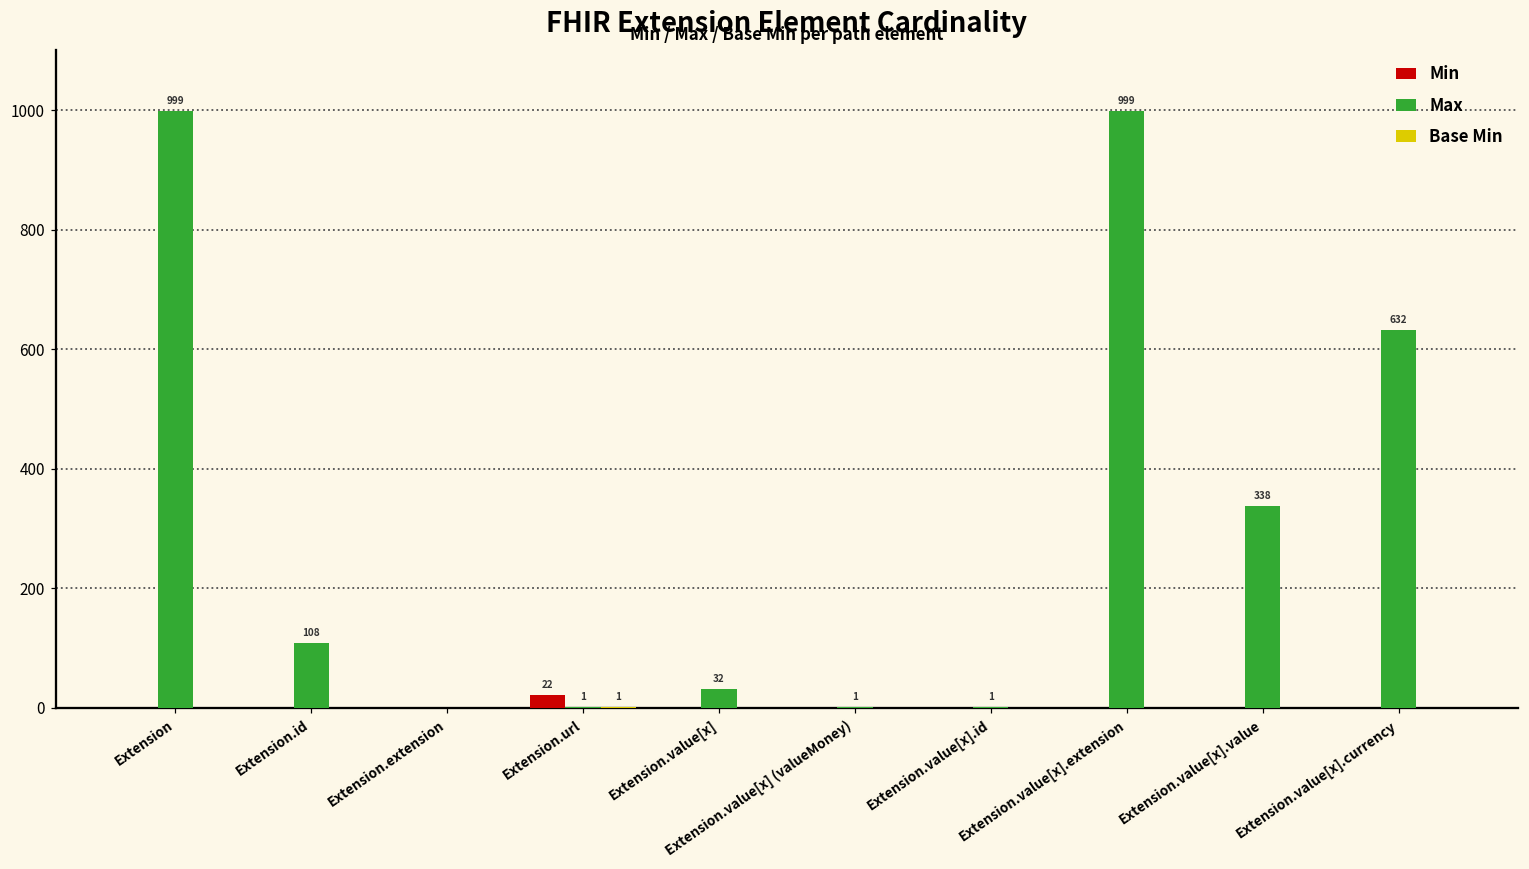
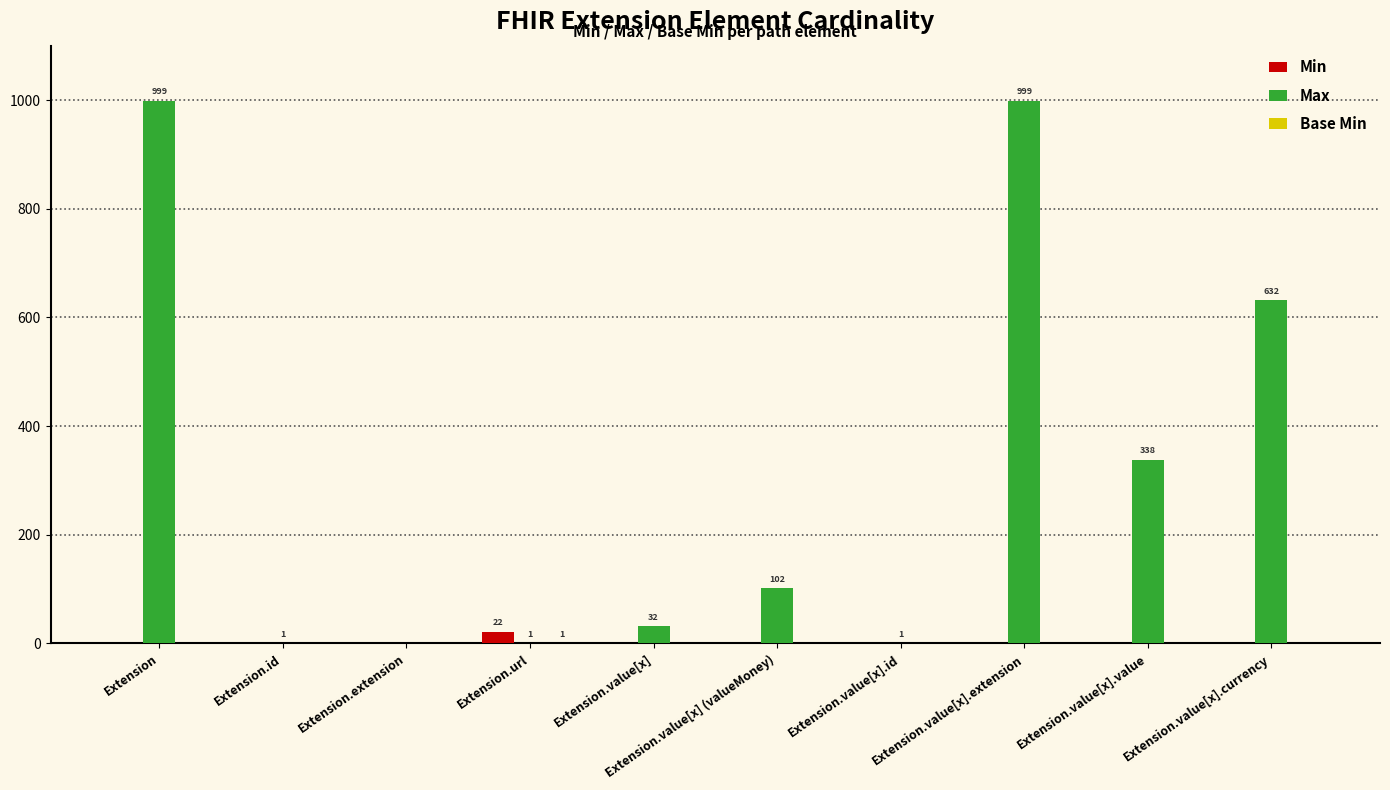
Max, Extension.id: 108 -> 1
Max, Extension.value[x] (valueMoney): 1 -> 102
